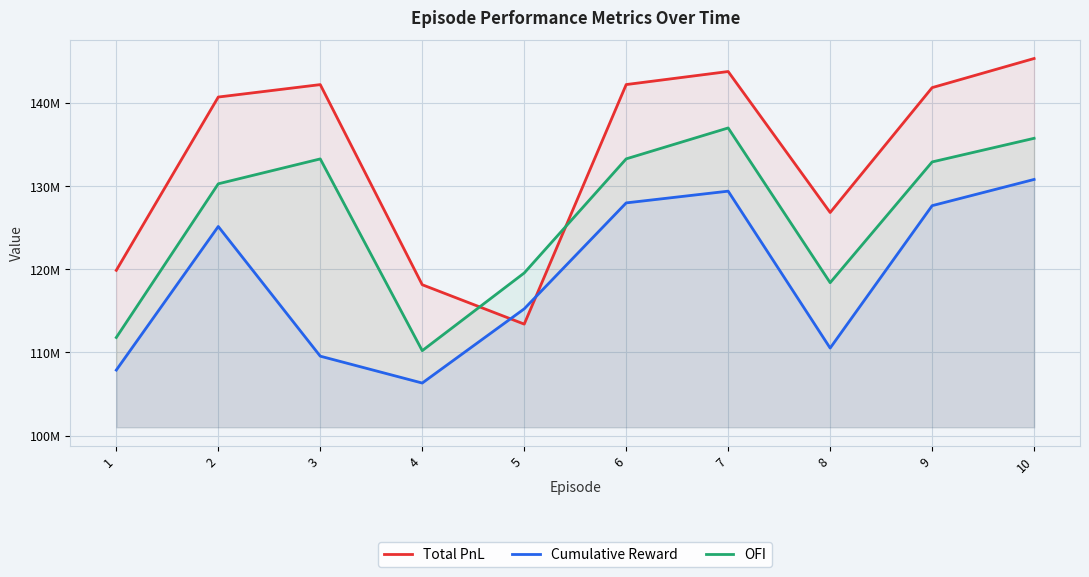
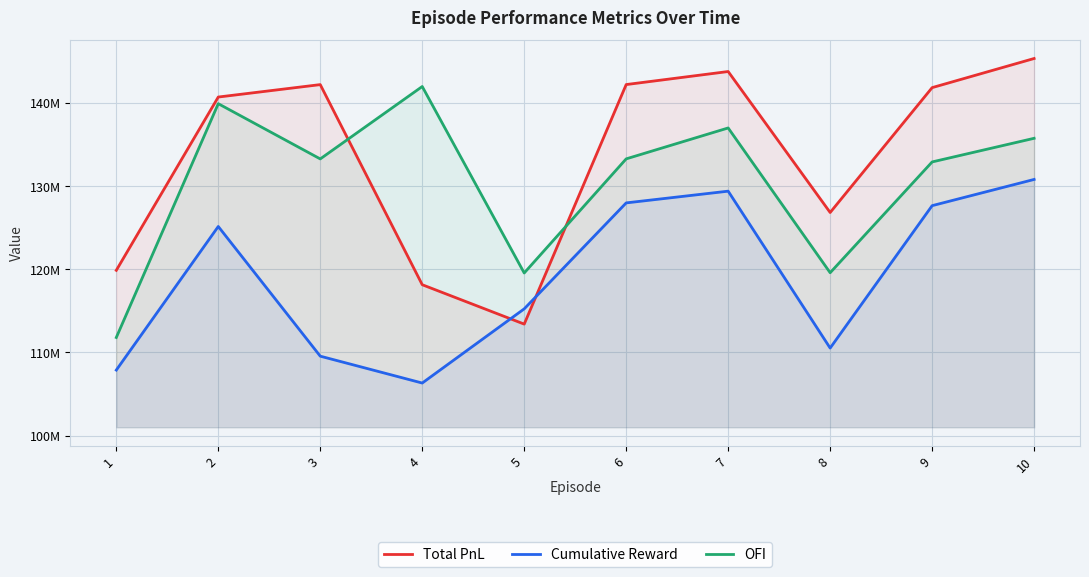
OFI, 2: 130000000 -> 140000000
OFI, 4: 110000000 -> 142000000
OFI, 8: 118000000 -> 120000000
